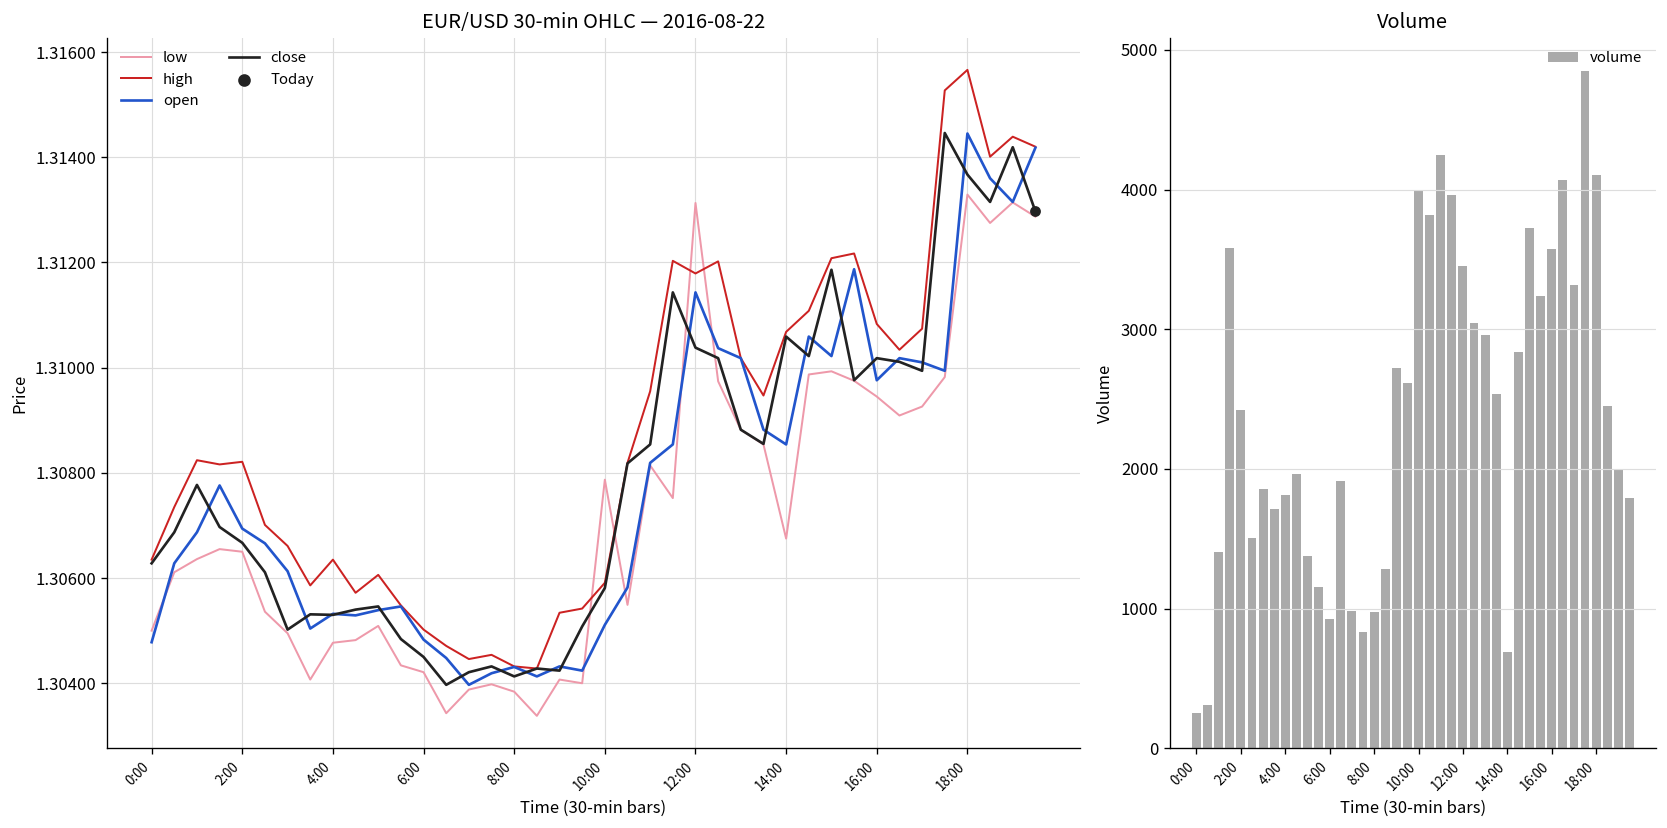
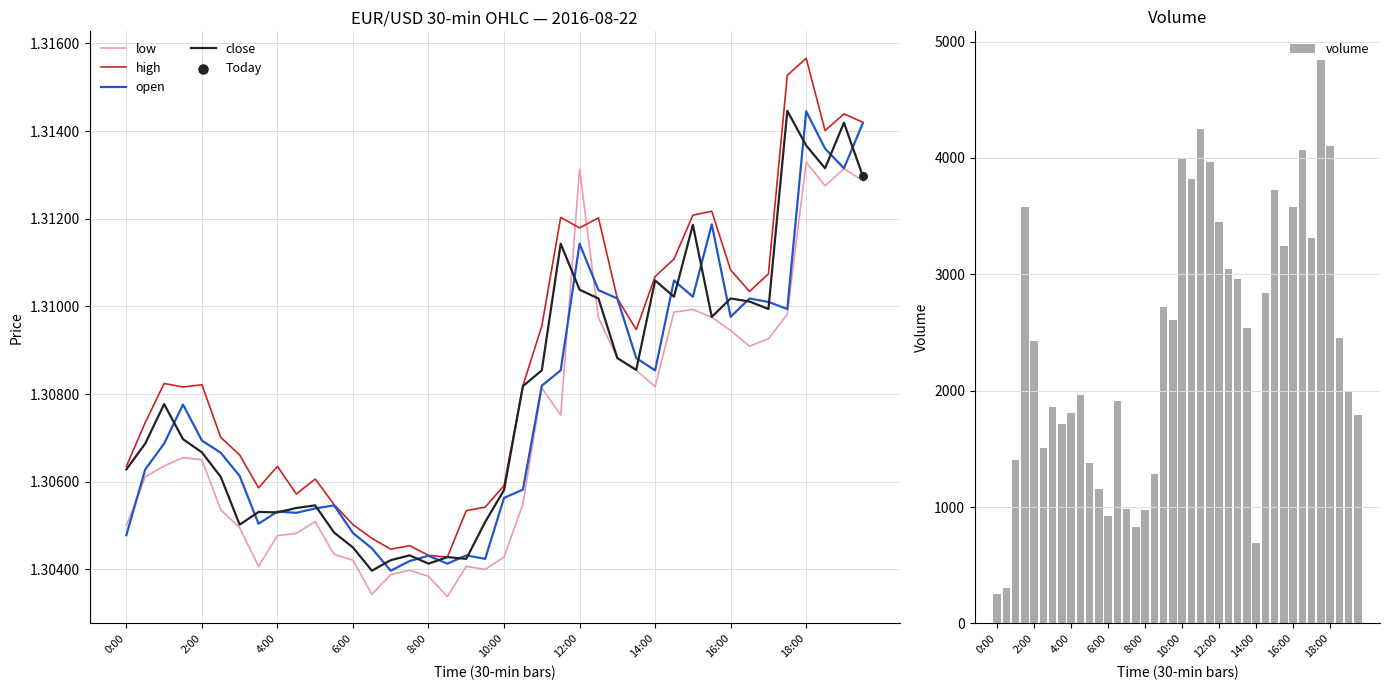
EUR/USD 30-min OHLC — 2016-08-22, low, 10:00: 1.3079 -> 1.3043
EUR/USD 30-min OHLC — 2016-08-22, open, 10:00: 1.3051 -> 1.3056
EUR/USD 30-min OHLC — 2016-08-22, low, 14:00: 1.3068 -> 1.3082
